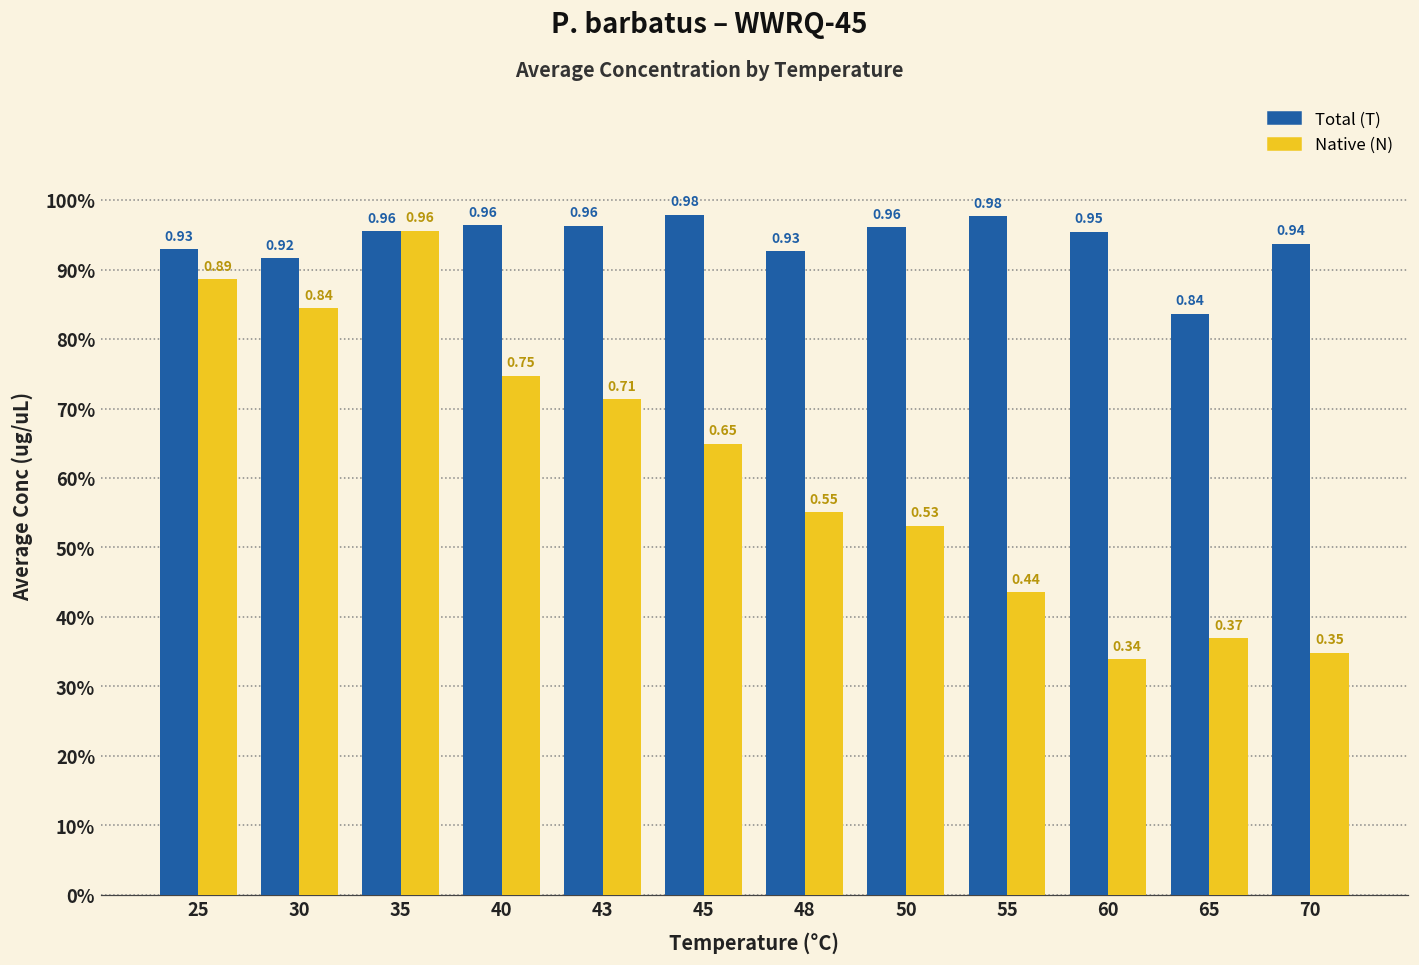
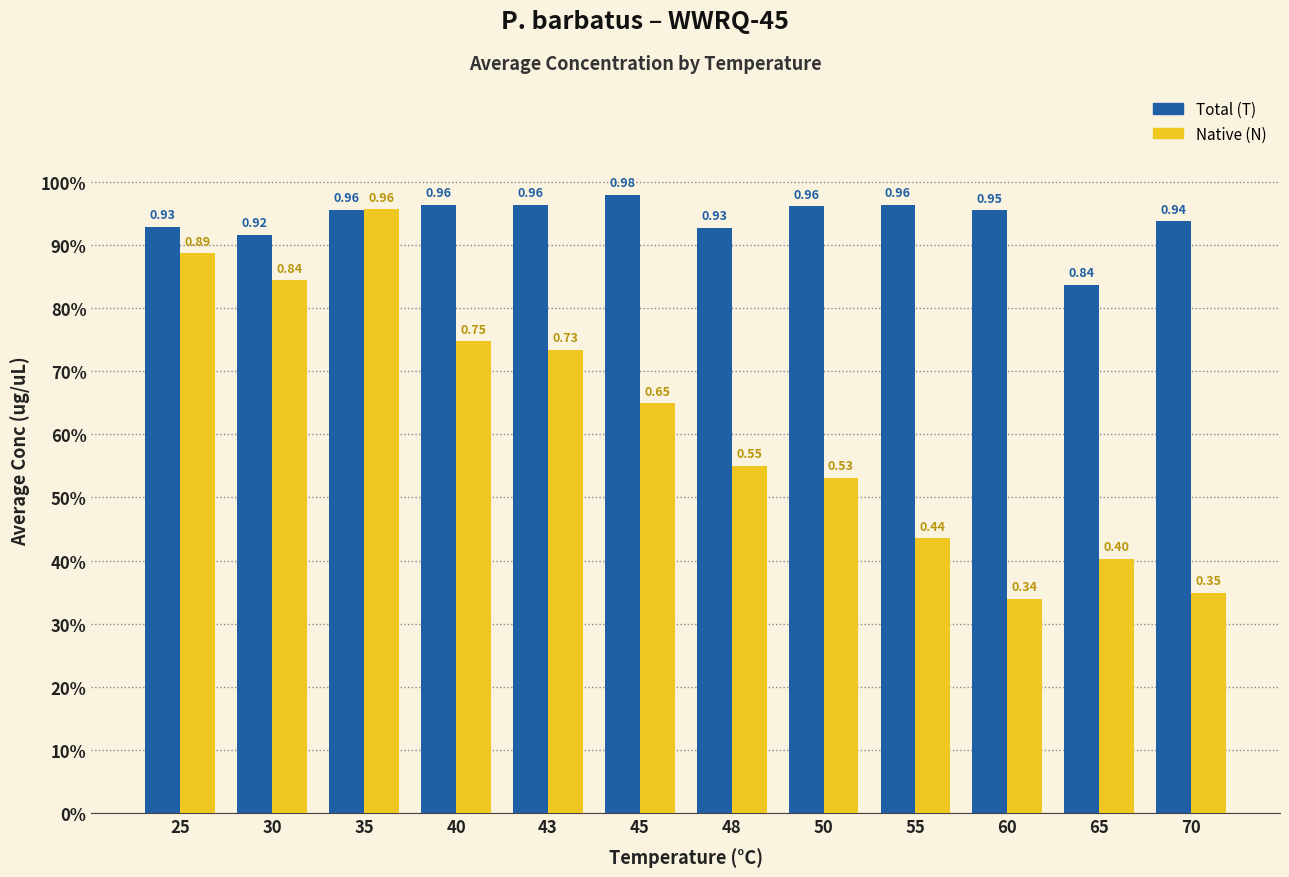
Native (N), 43: 0.71 -> 0.73
Total (T), 55: 0.98 -> 0.96
Native (N), 65: 0.37 -> 0.40
